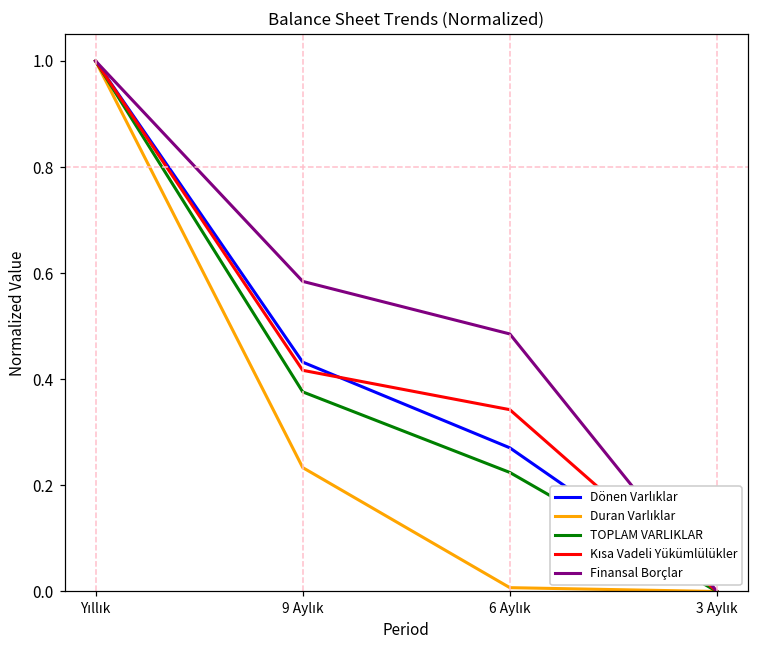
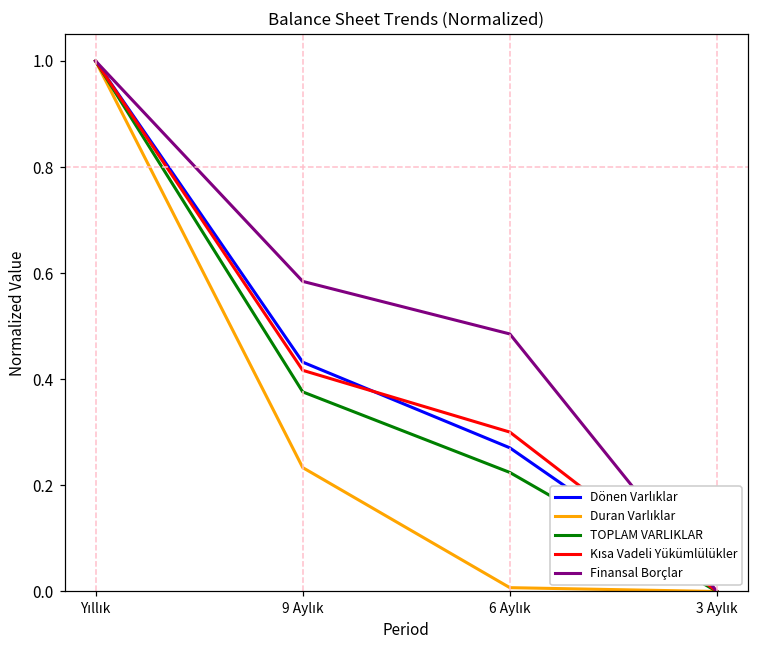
Kısa Vadeli Yükümlülükler, 6 Aylık: 0.34 -> 0.30
